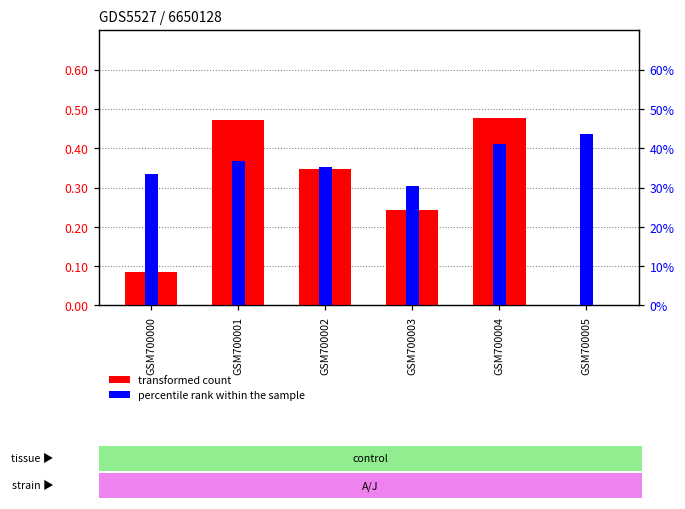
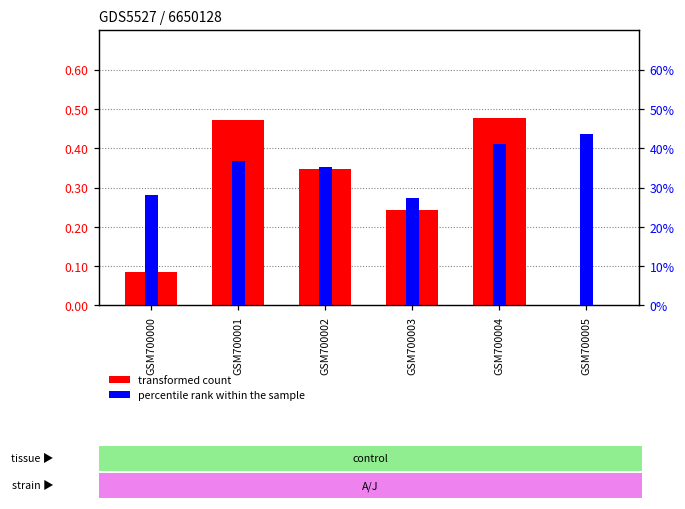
percentile rank within the sample, GSM700000: 33% -> 28%
percentile rank within the sample, GSM700003: 30% -> 27%
